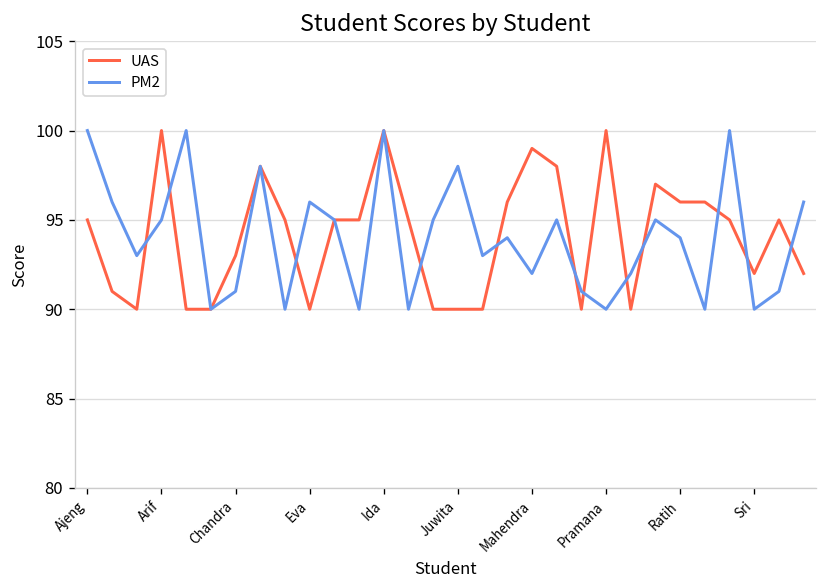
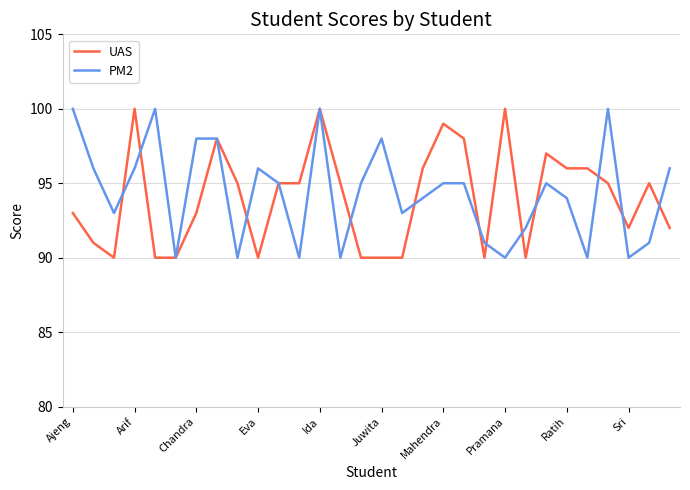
UAS, Ajeng: 95 -> 93
PM2, Arif: 95 -> 96
PM2, Chandra: 91 -> 98
PM2, Mahendra: 92 -> 95
